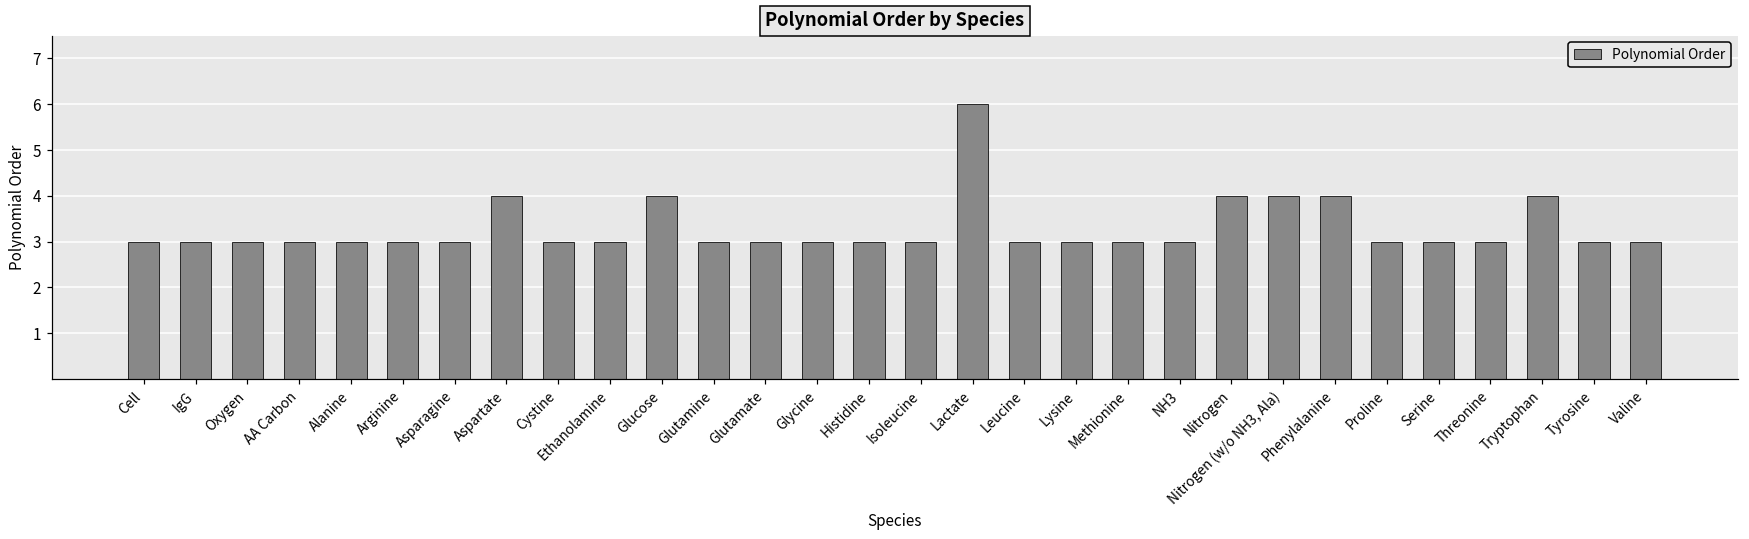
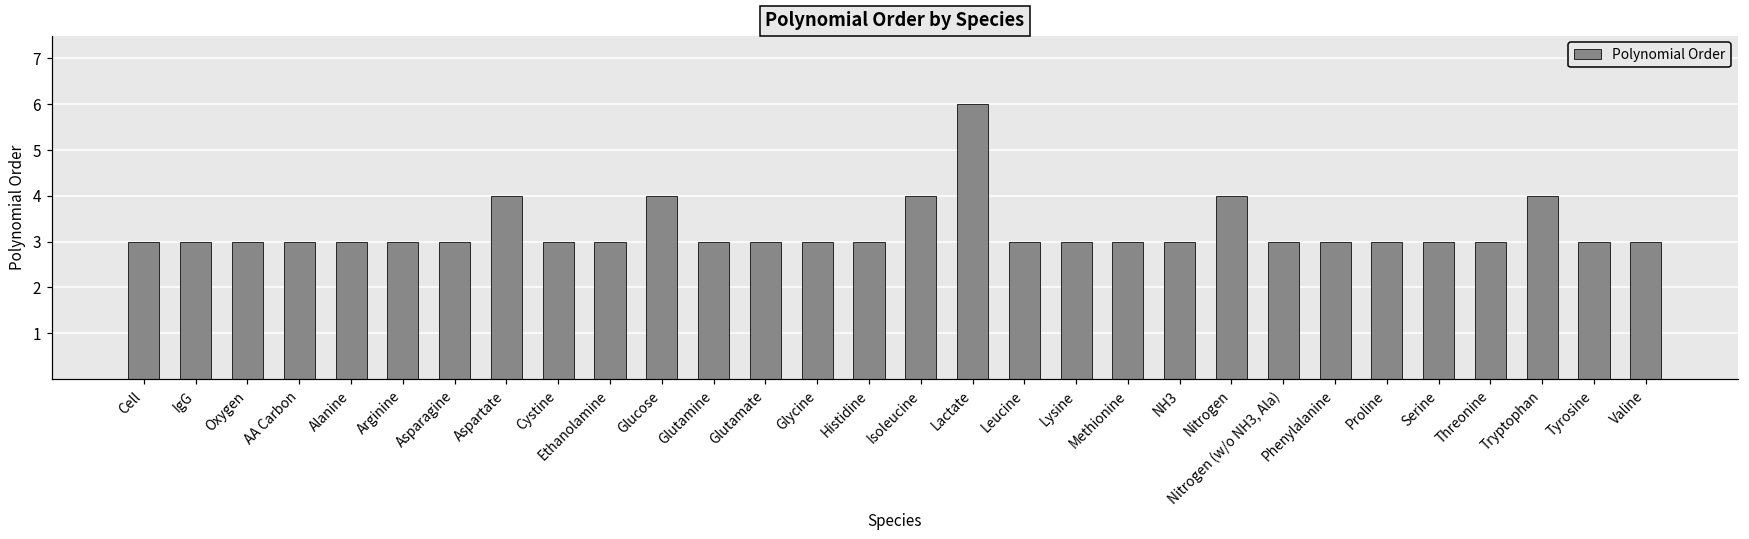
Isoleucine: 3 -> 4
Nitrogen (w/o NH3, Ala): 4 -> 3
Phenylalanine: 4 -> 3
